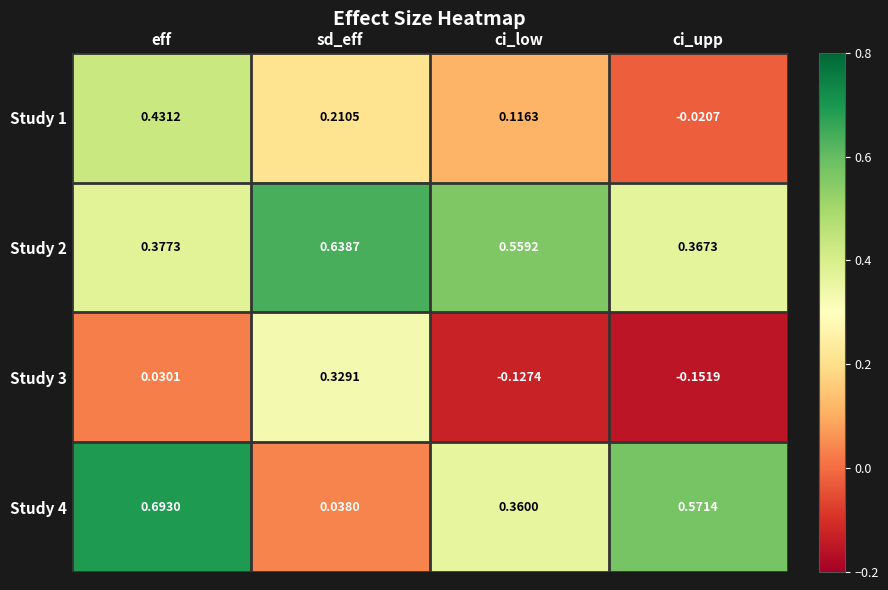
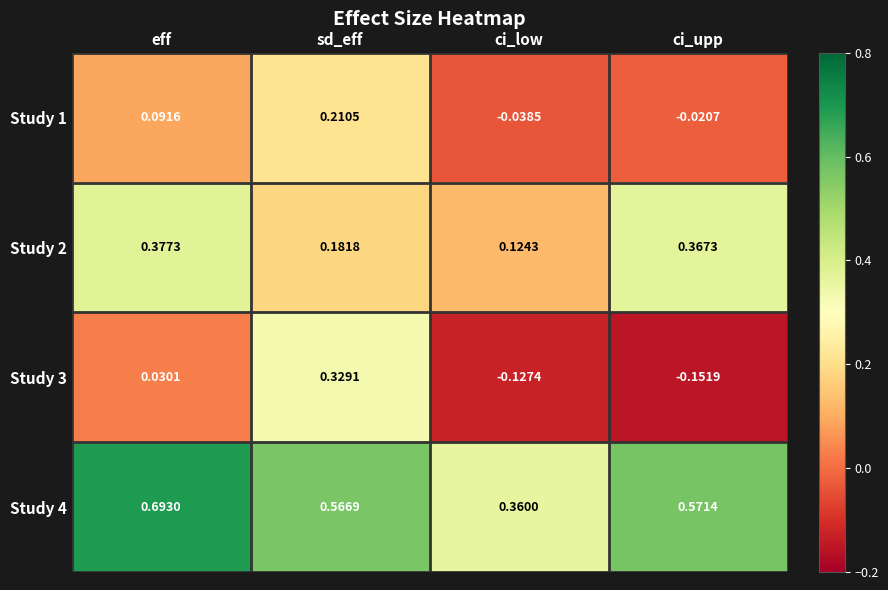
Study 1, eff: 0.4312 -> 0.0916
Study 1, ci_low: 0.1163 -> -0.0385
Study 2, sd_eff: 0.6387 -> 0.1818
Study 2, ci_low: 0.5592 -> 0.1243
Study 4, sd_eff: 0.0380 -> 0.5669
